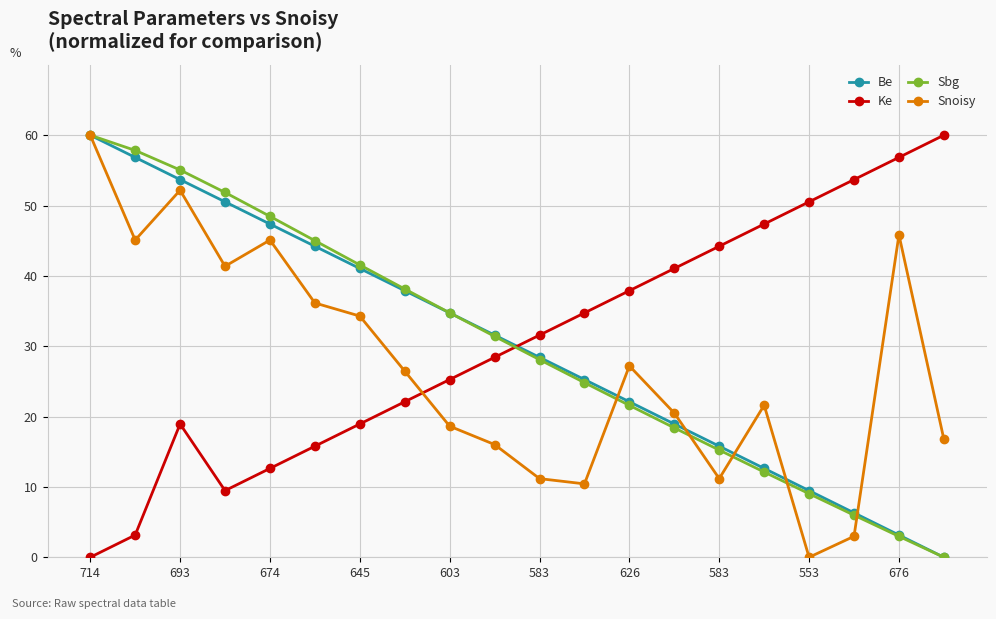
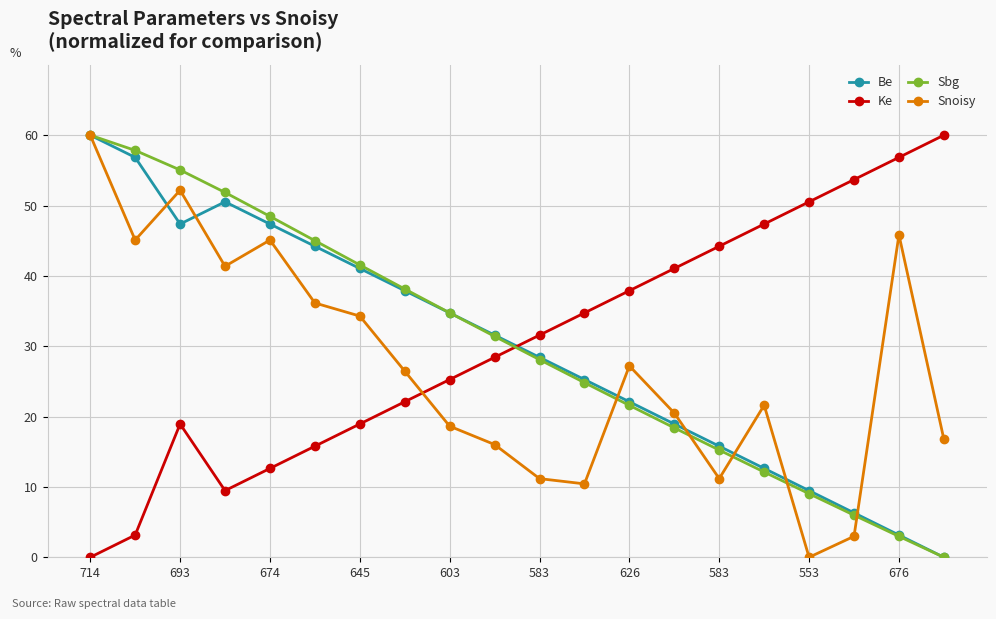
Be, 693: 54 -> 47
